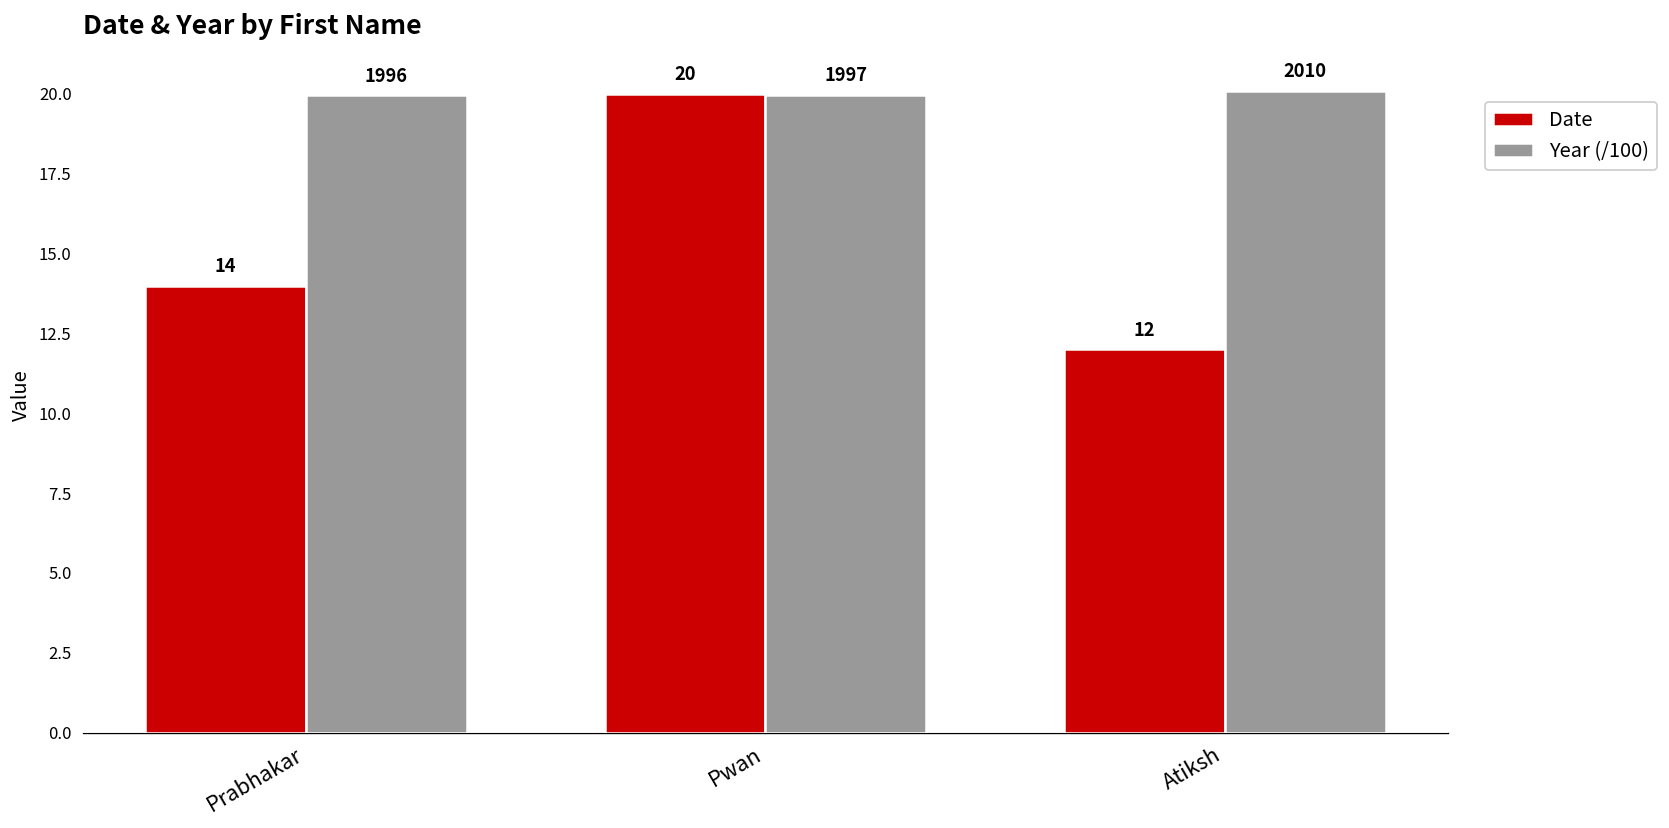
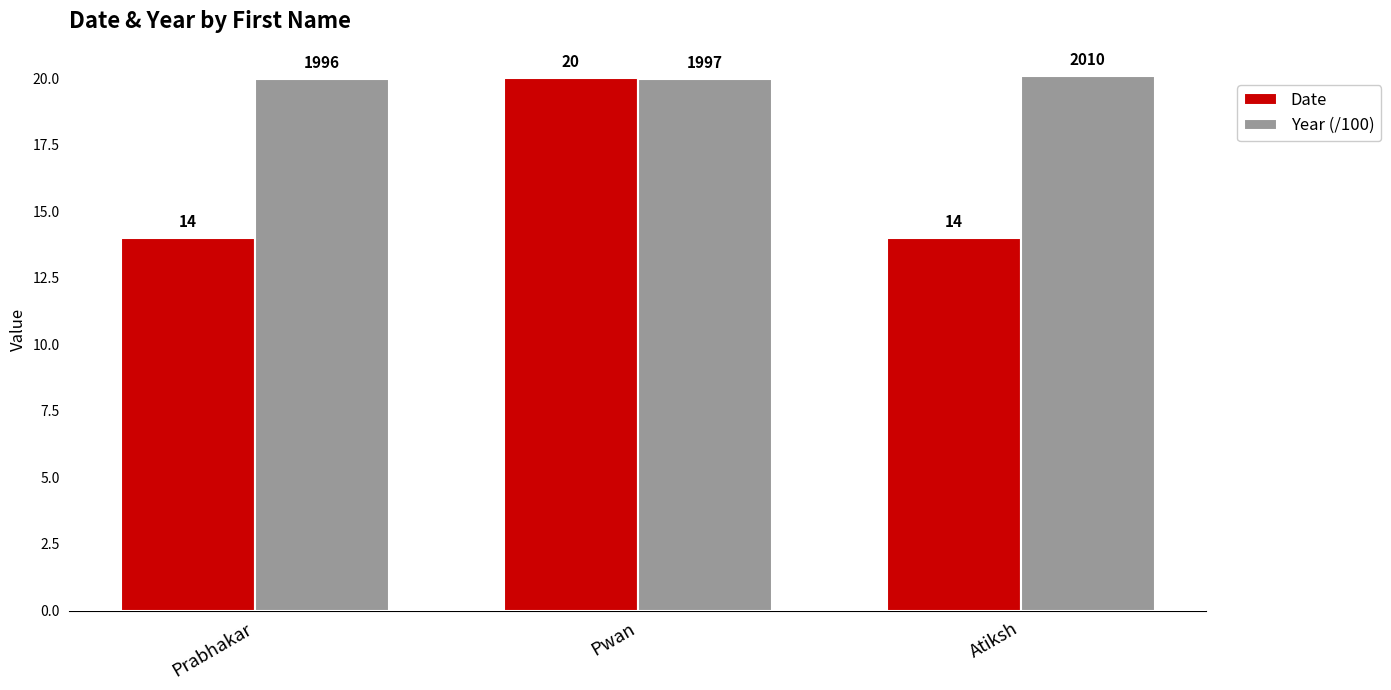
Date, Atiksh: 12 -> 14
